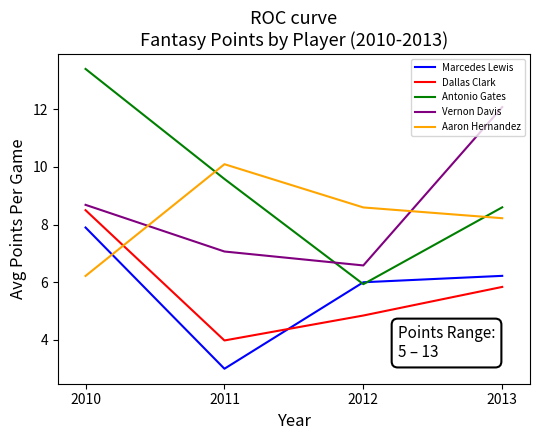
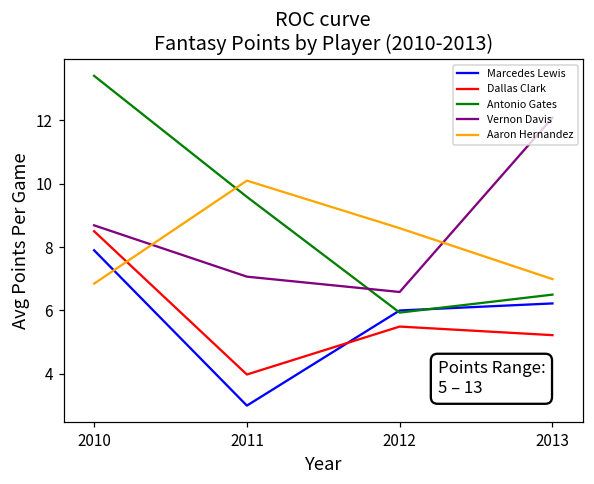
Aaron Hernandez, 2010: 6.2 -> 6.8
Dallas Clark, 2012: 4.8 -> 5.5
Dallas Clark, 2013: 5.8 -> 5.2
Antonio Gates, 2013: 8.6 -> 6.5
Aaron Hernandez, 2013: 8.2 -> 7.0
